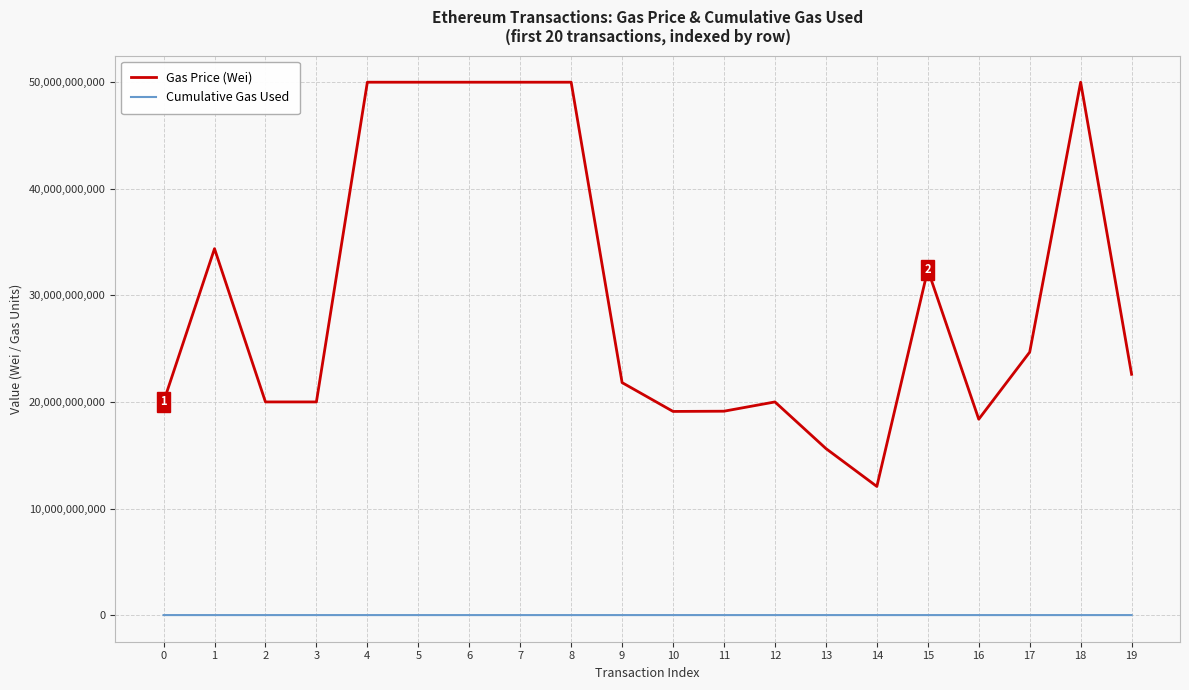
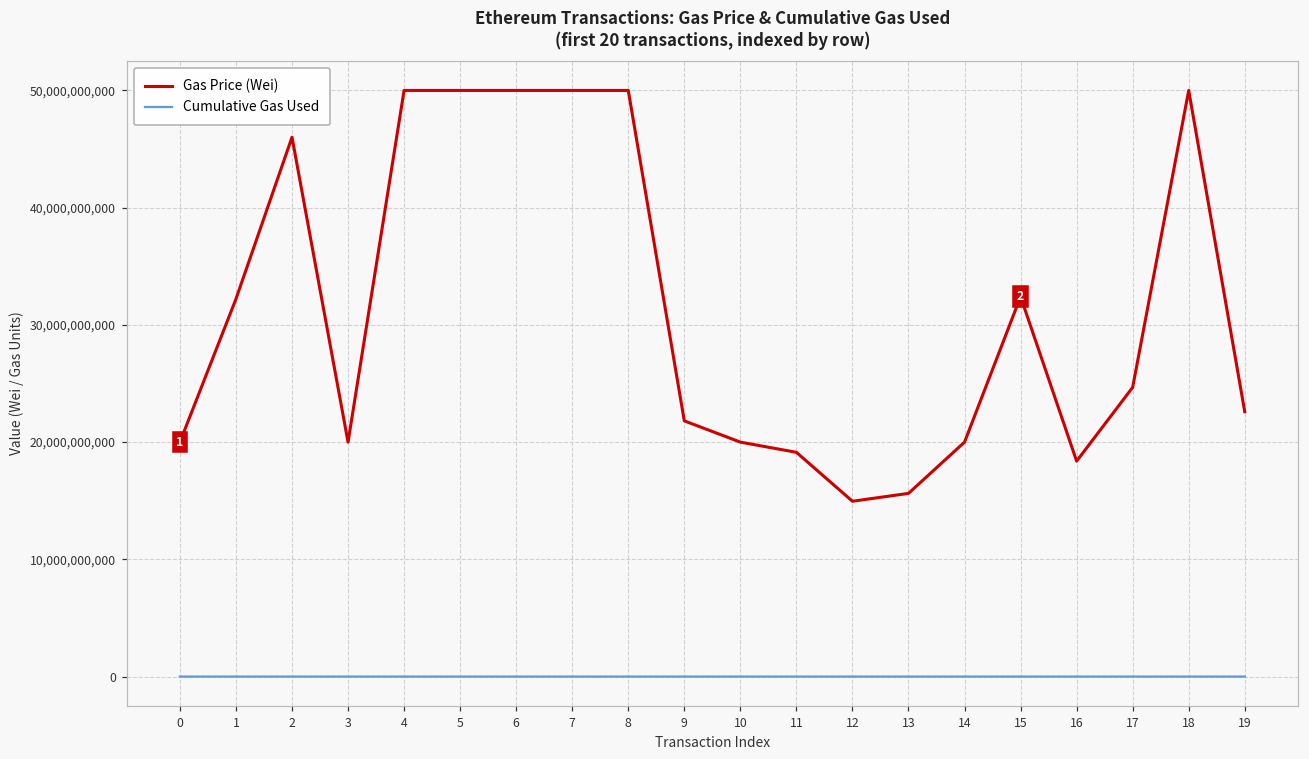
Gas Price (Wei), 1: 34,400,000,000 -> 32,200,000,000
Gas Price (Wei), 2: 20,000,000,000 -> 46,000,000,000
Gas Price (Wei), 10: 19,100,000,000 -> 20,000,000,000
Gas Price (Wei), 12: 20,000,000,000 -> 15,000,000,000
Gas Price (Wei), 14: 12,100,000,000 -> 20,000,000,000
